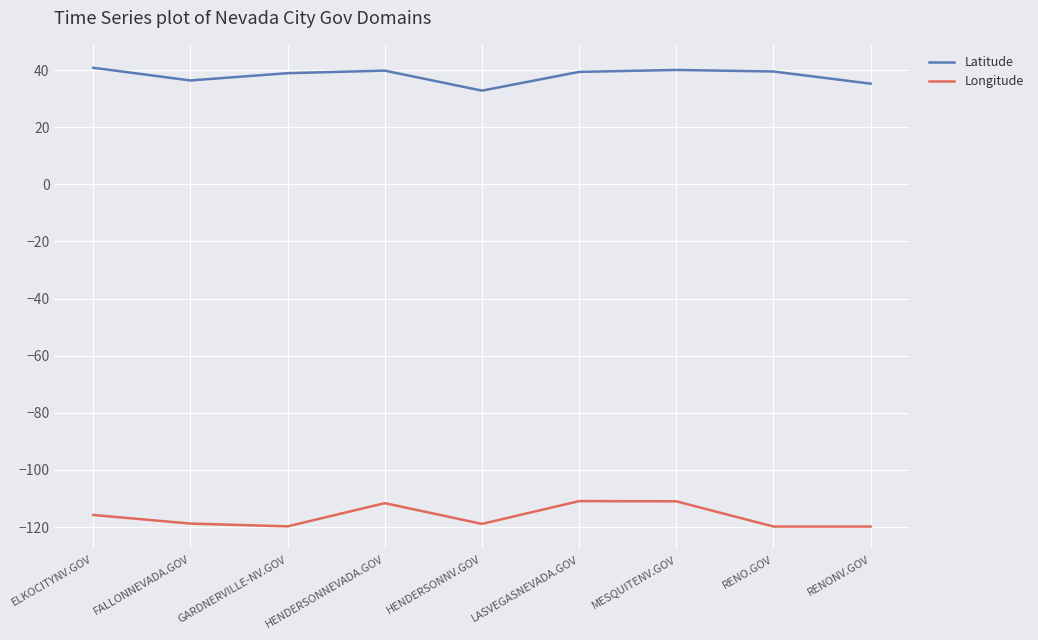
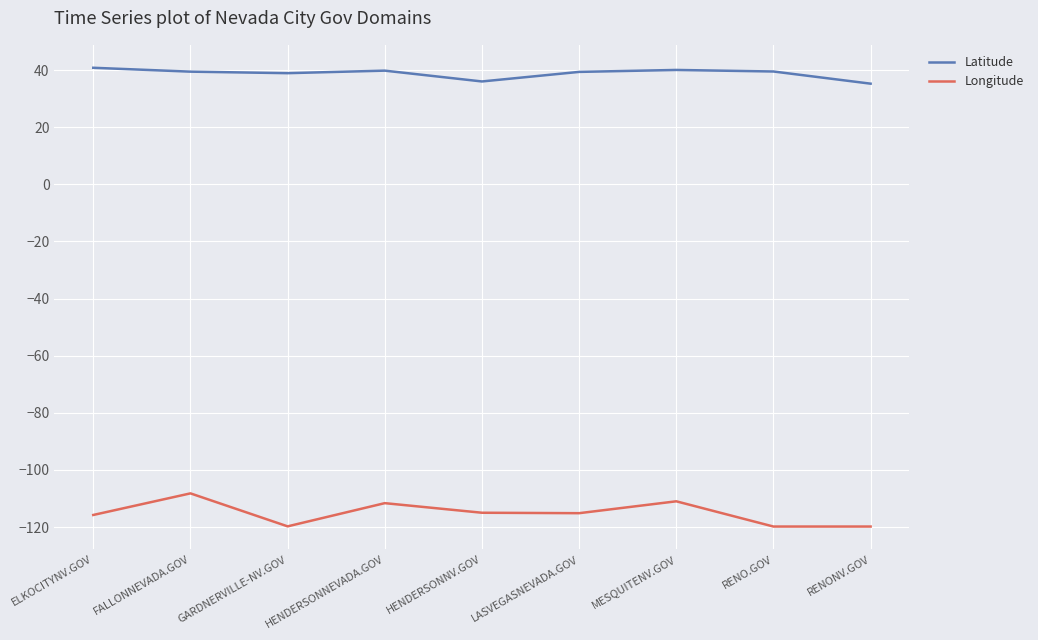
Latitude, FALLONNEVADA.GOV: 36 -> 39
Longitude, FALLONNEVADA.GOV: -119 -> -108
Latitude, HENDERSONNV.GOV: 33 -> 36
Longitude, HENDERSONNV.GOV: -119 -> -115
Longitude, LASVEGASNEVADA.GOV: -111 -> -115
